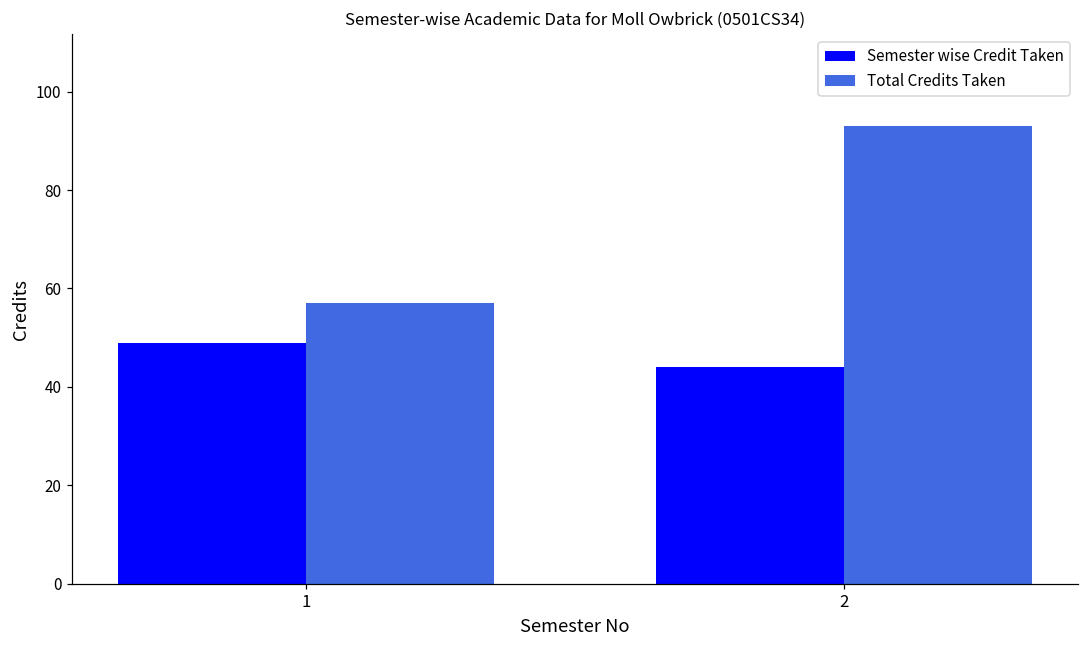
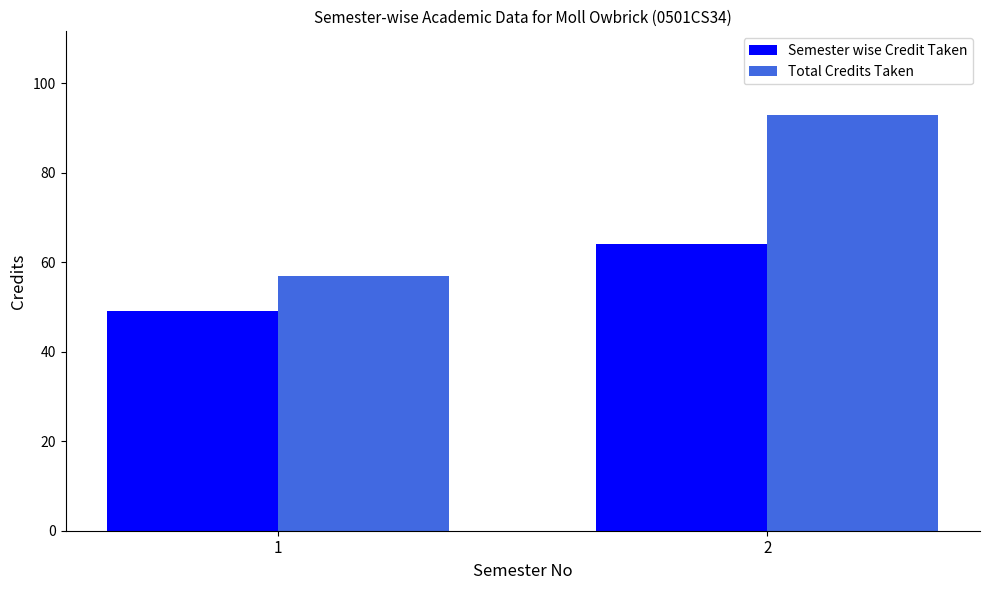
Semester wise Credit Taken, 2: 44 -> 64
